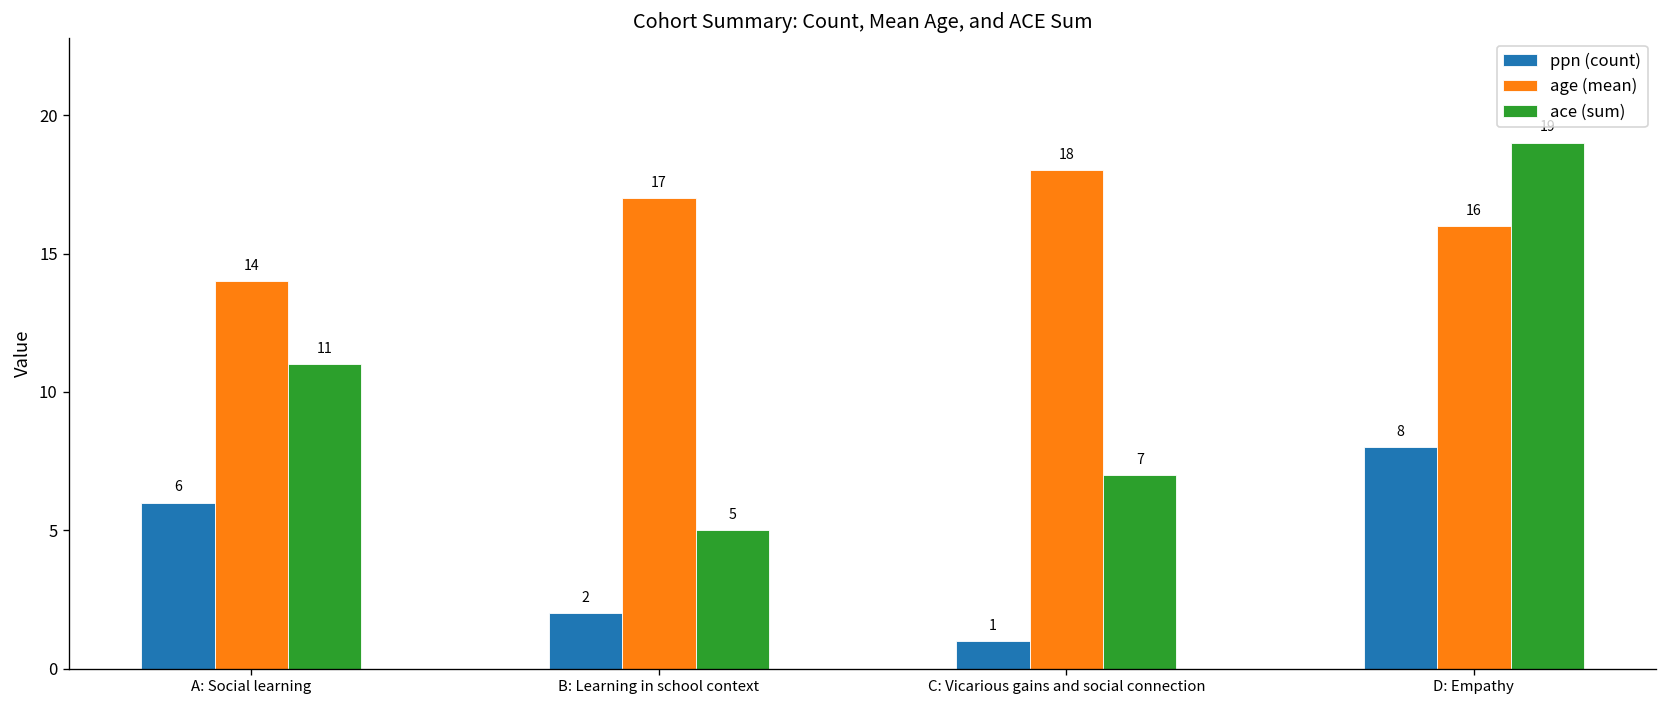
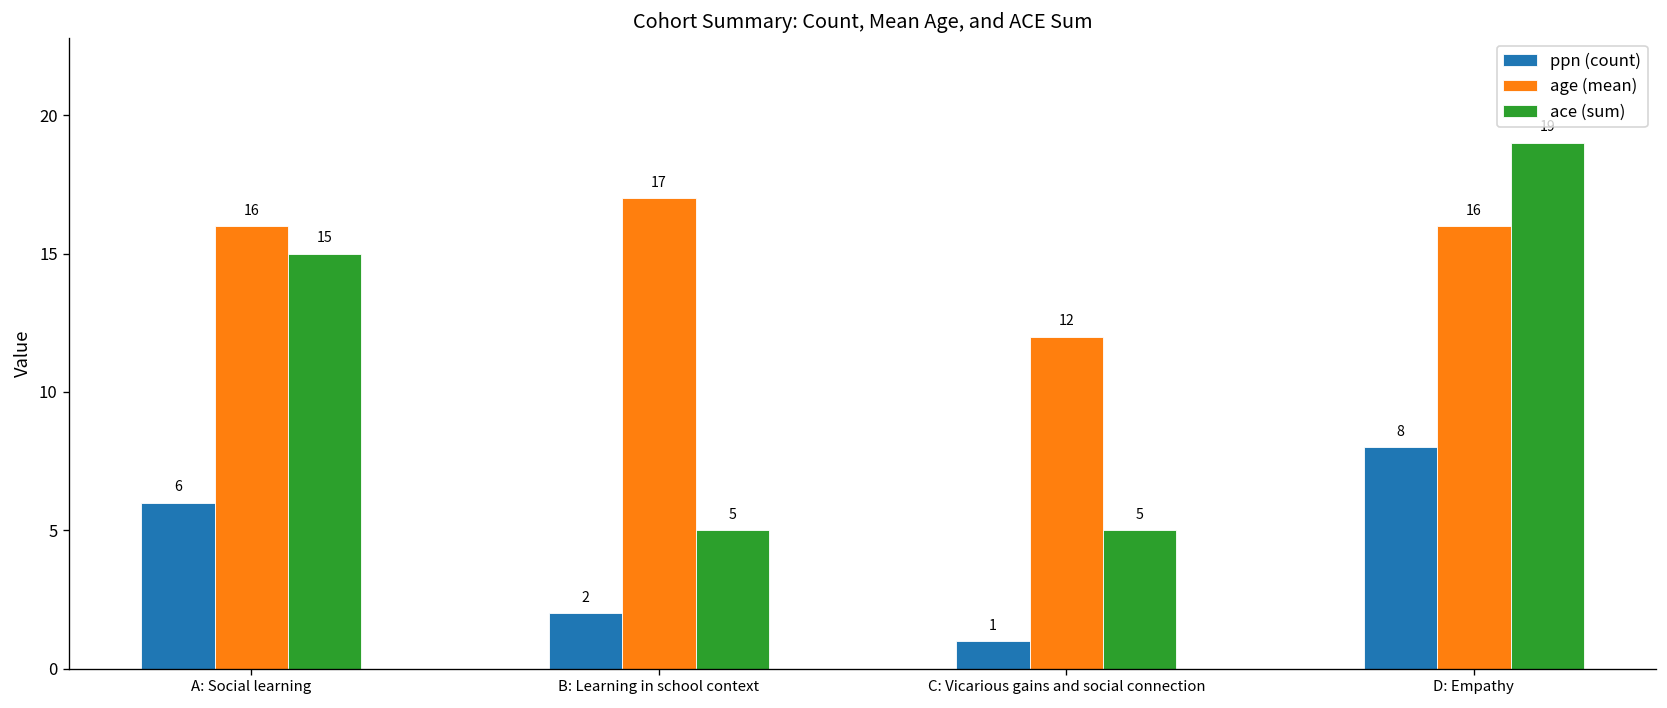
age (mean), A: Social learning: 14 -> 16
ace (sum), A: Social learning: 11 -> 15
age (mean), C: Vicarious gains and social connection: 18 -> 12
ace (sum), C: Vicarious gains and social connection: 7 -> 5
